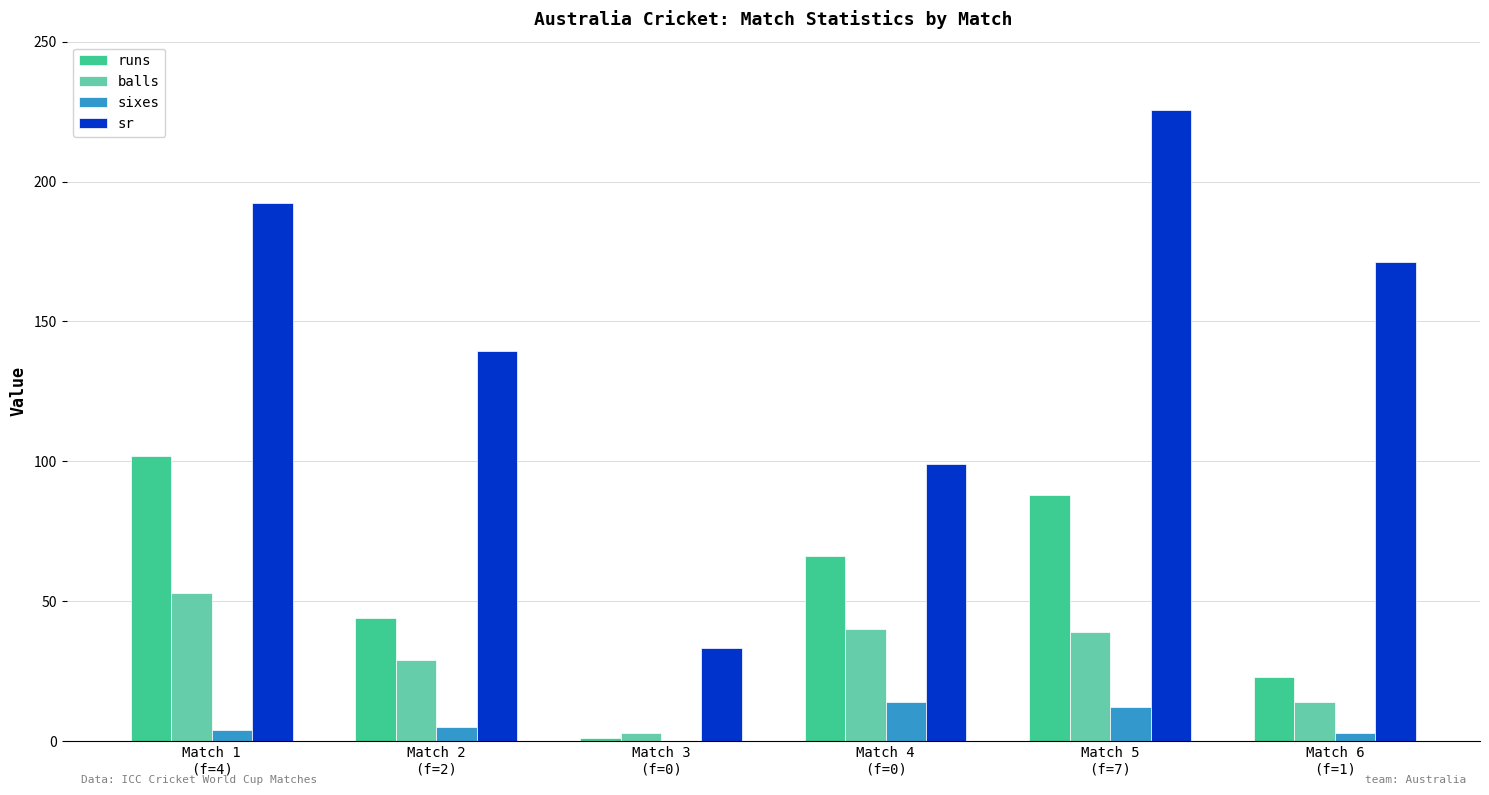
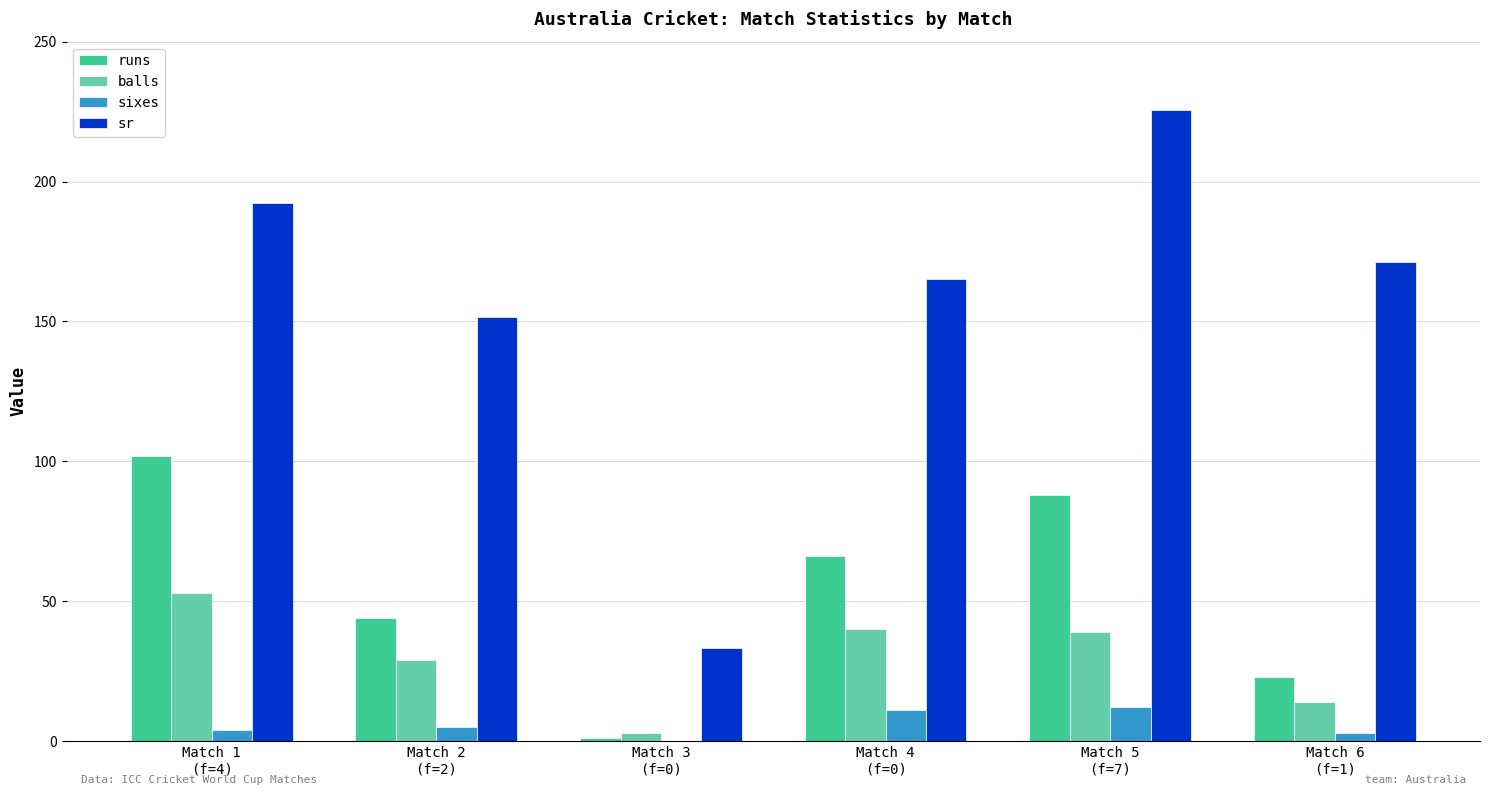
sr, Match 2 (f=2): 139 -> 152
sixes, Match 4 (f=0): 14 -> 11
sr, Match 4 (f=0): 99 -> 165
